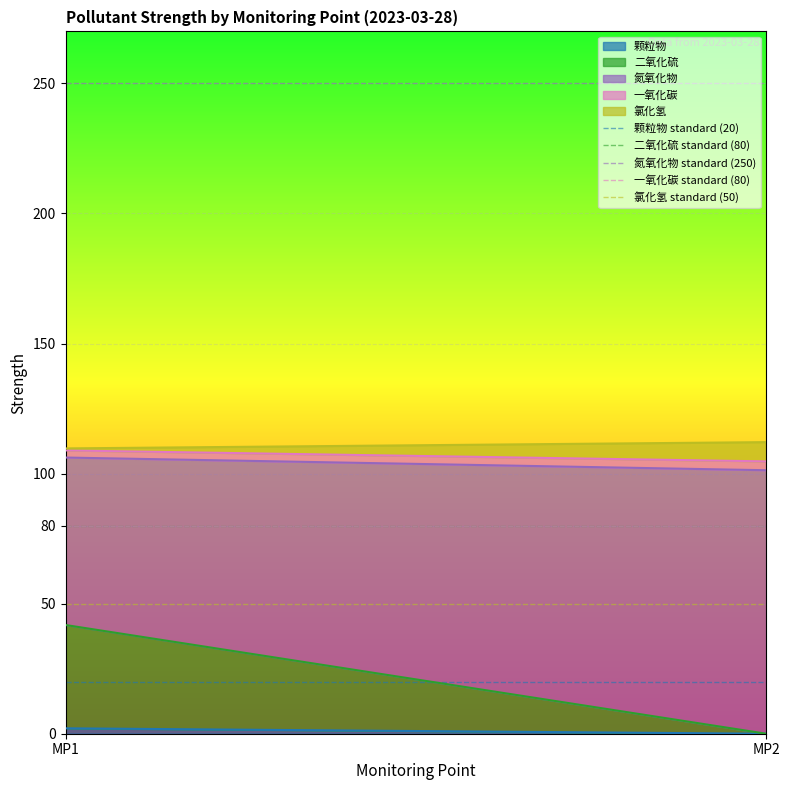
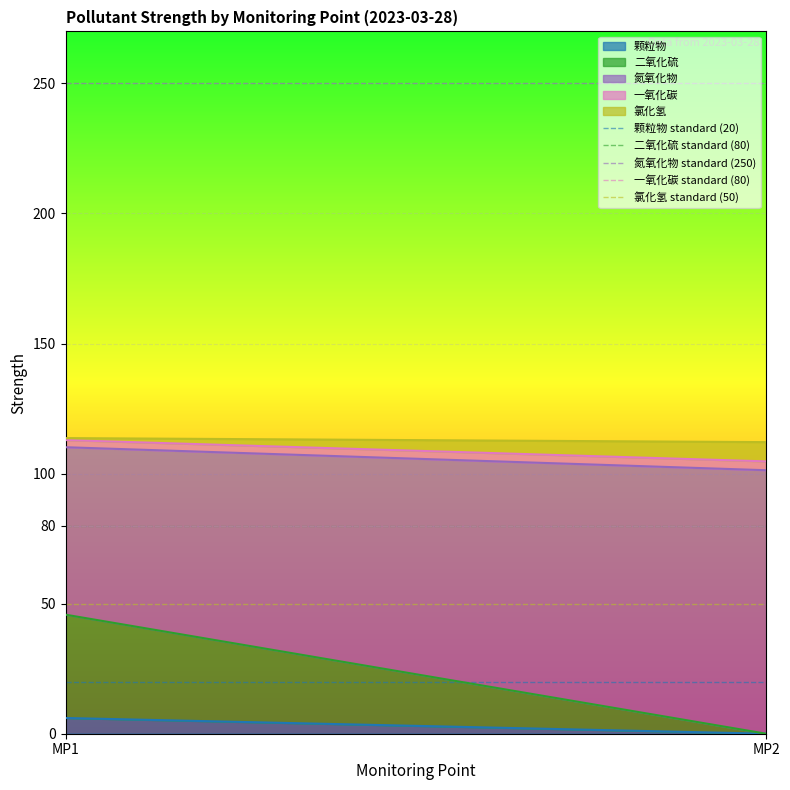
颗粒物, MP1: 2 -> 6
